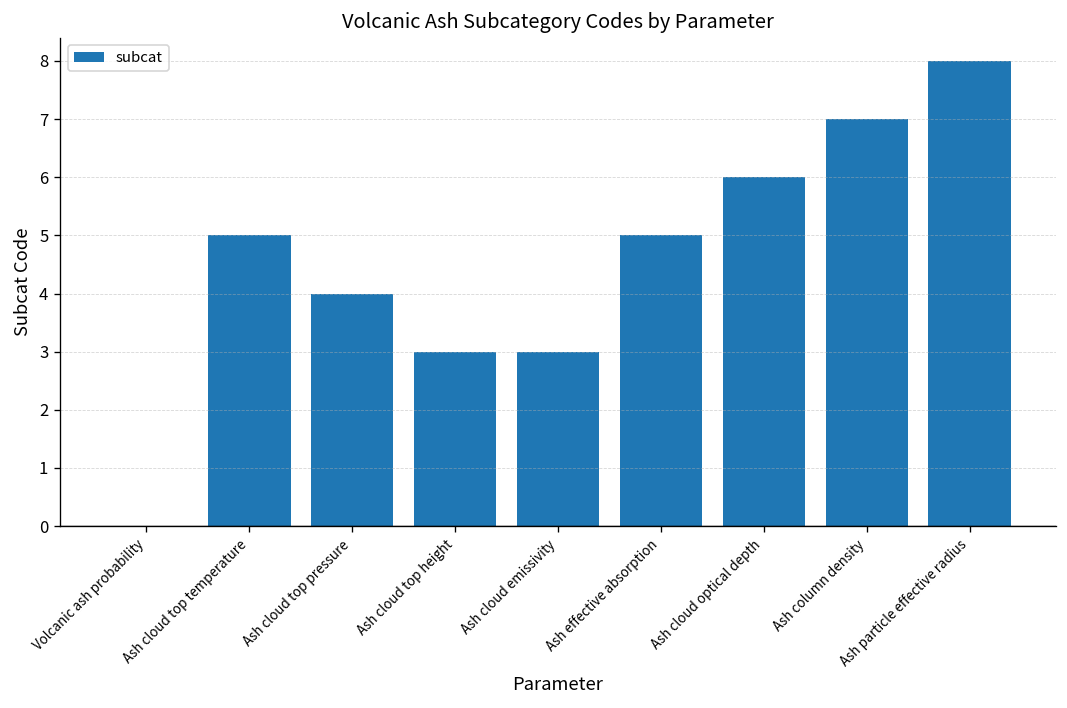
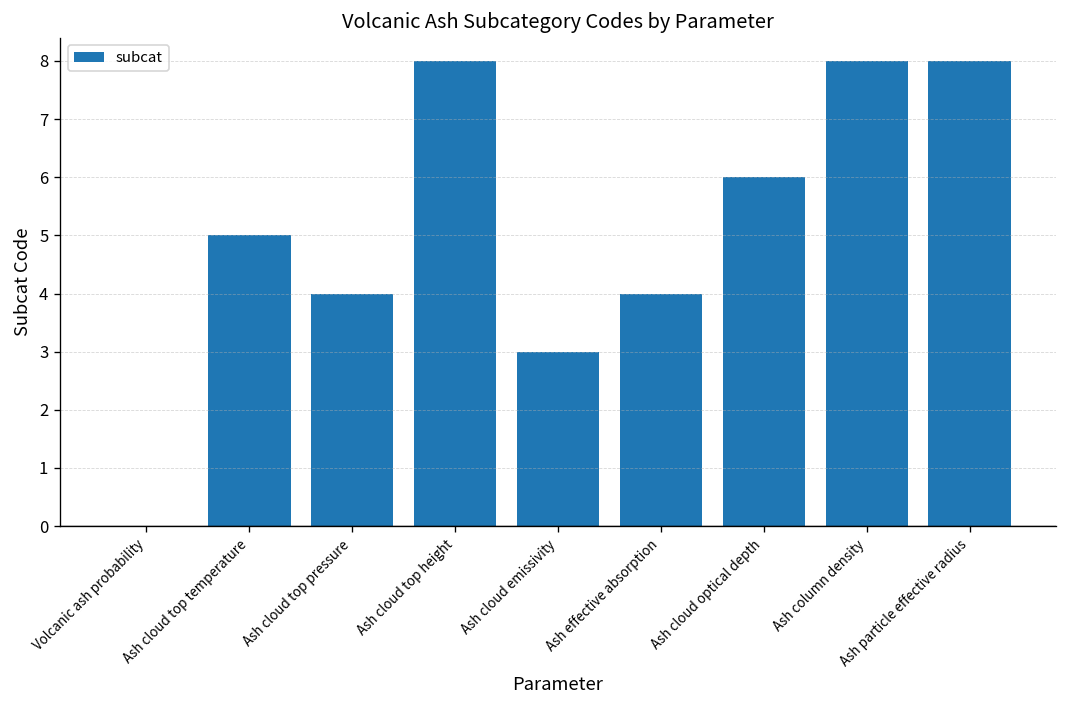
Ash cloud top height: 3 -> 8
Ash effective absorption: 5 -> 4
Ash column density: 7 -> 8
